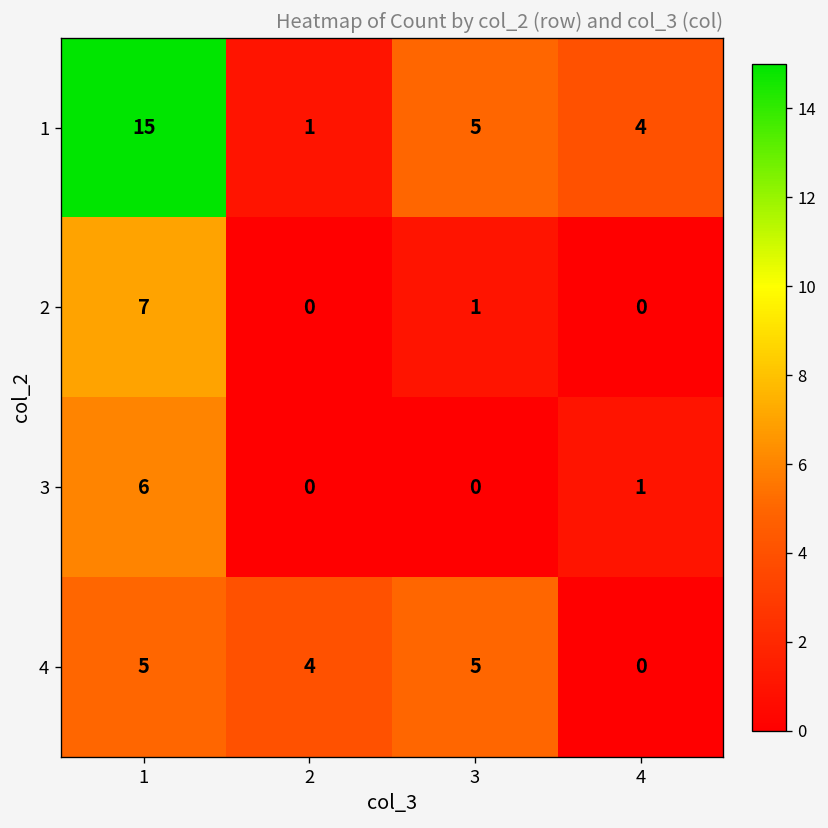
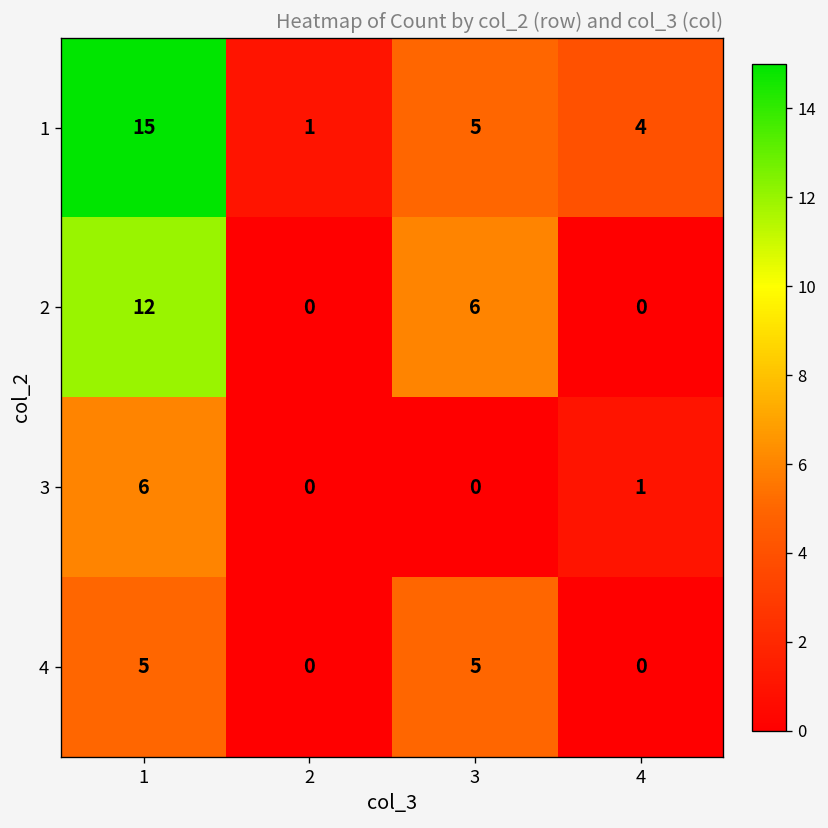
2, 1: 7 -> 12
2, 3: 1 -> 6
4, 2: 4 -> 0
